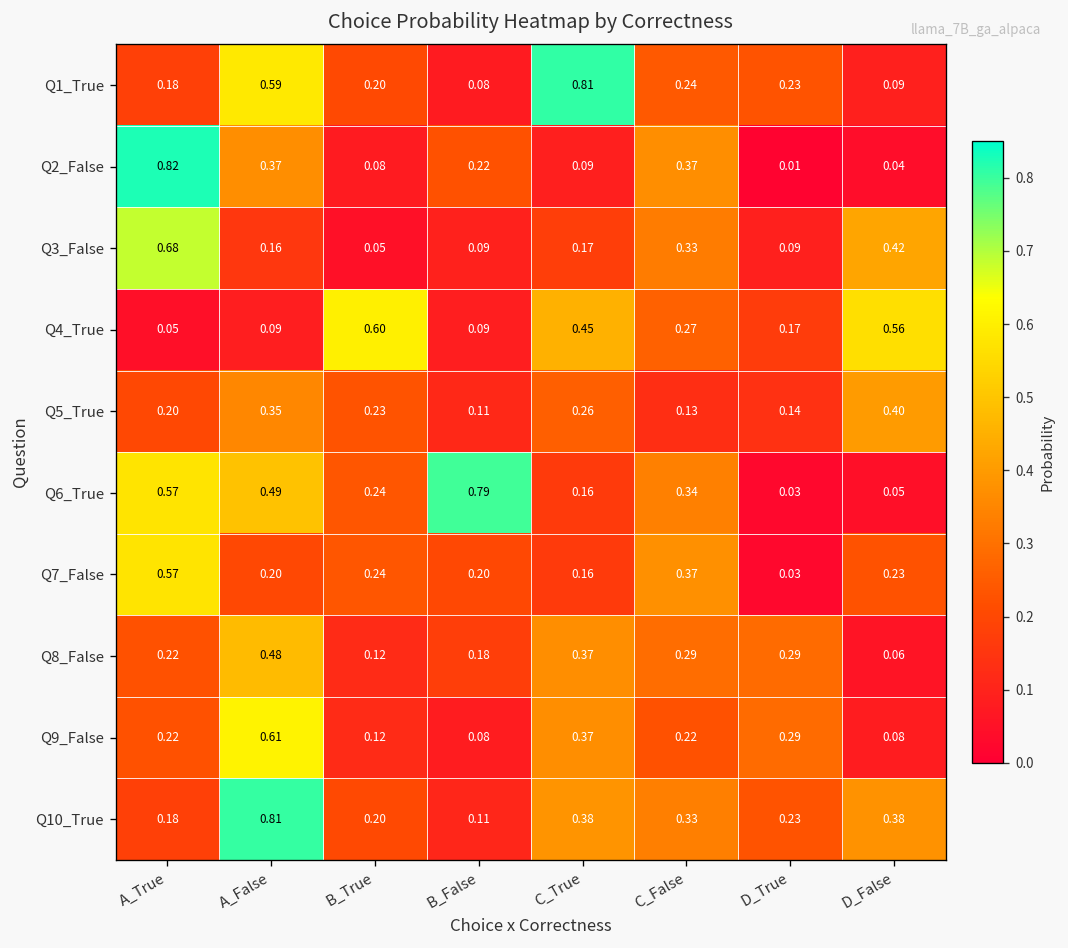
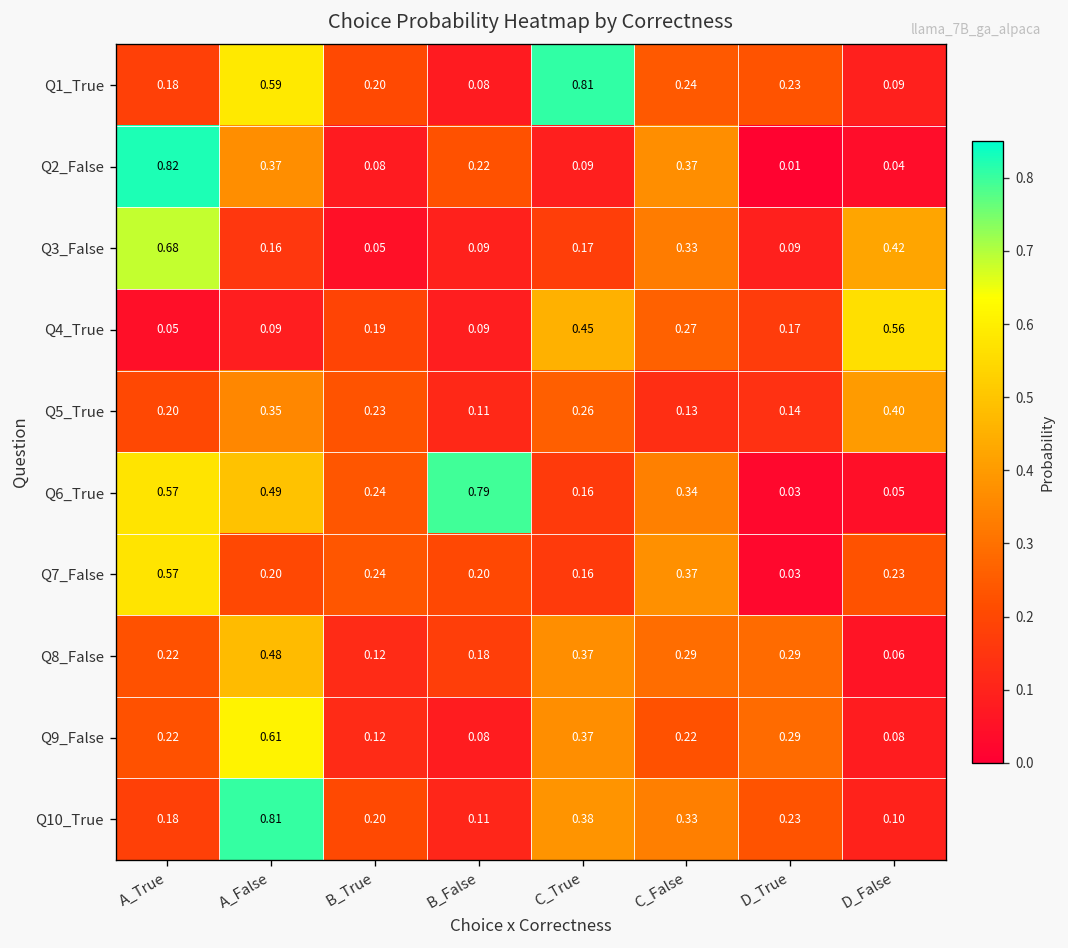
Q4_True, B_True: 0.60 -> 0.19
Q10_True, D_False: 0.38 -> 0.10
